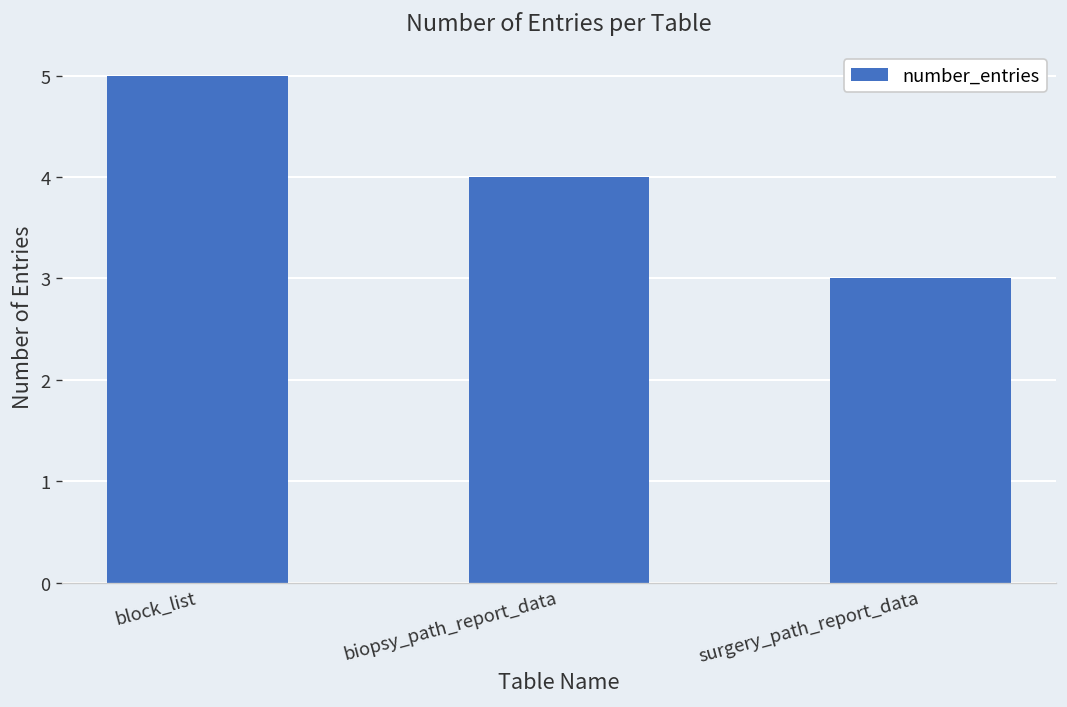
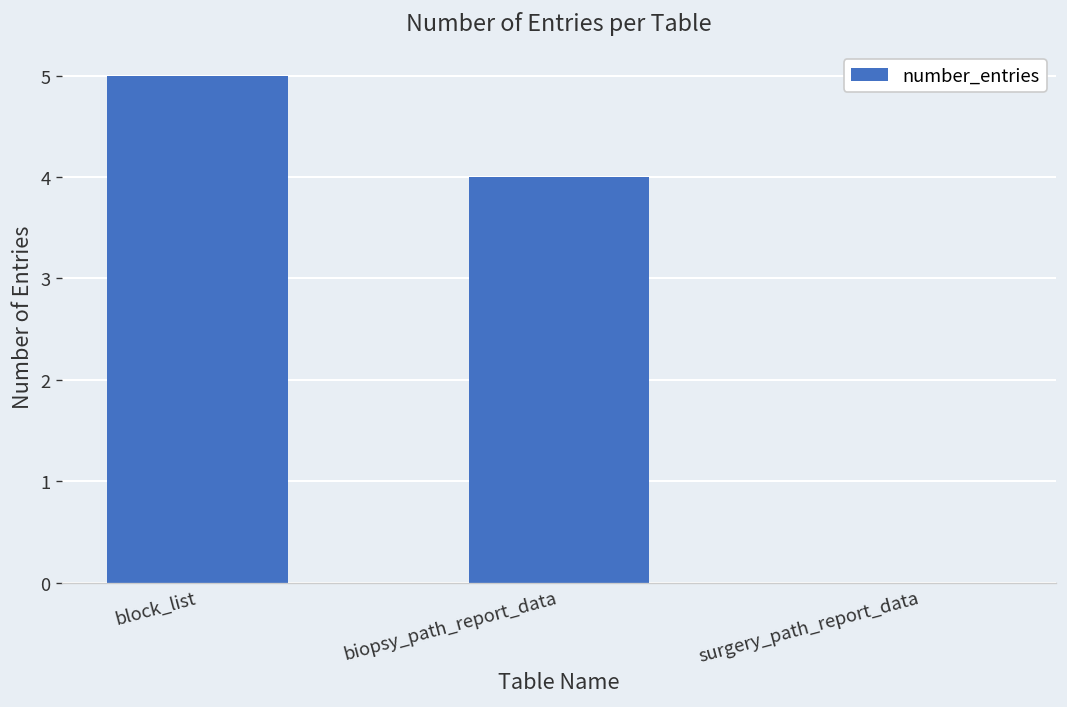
surgery_path_report_data: 3 -> 0
